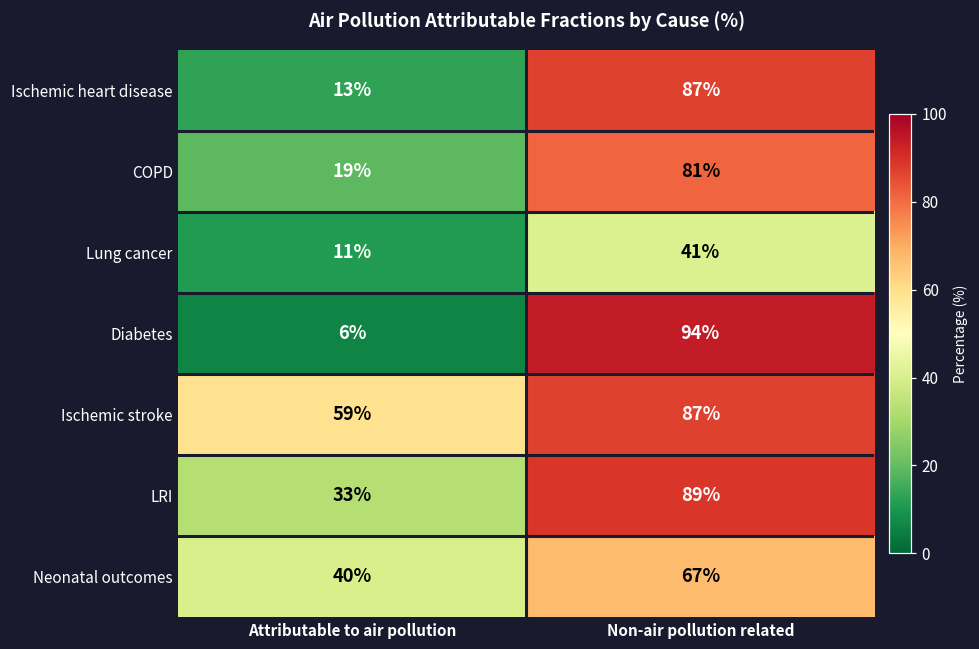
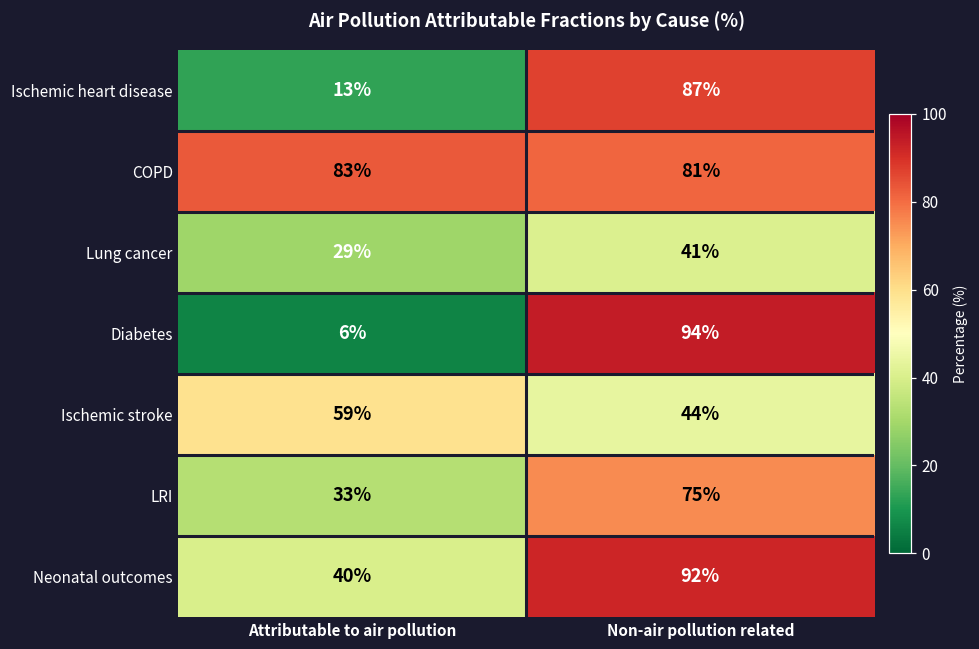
COPD, Attributable to air pollution: 19% -> 83%
Lung cancer, Attributable to air pollution: 11% -> 29%
Ischemic stroke, Non-air pollution related: 87% -> 44%
LRI, Non-air pollution related: 89% -> 75%
Neonatal outcomes, Non-air pollution related: 67% -> 92%
